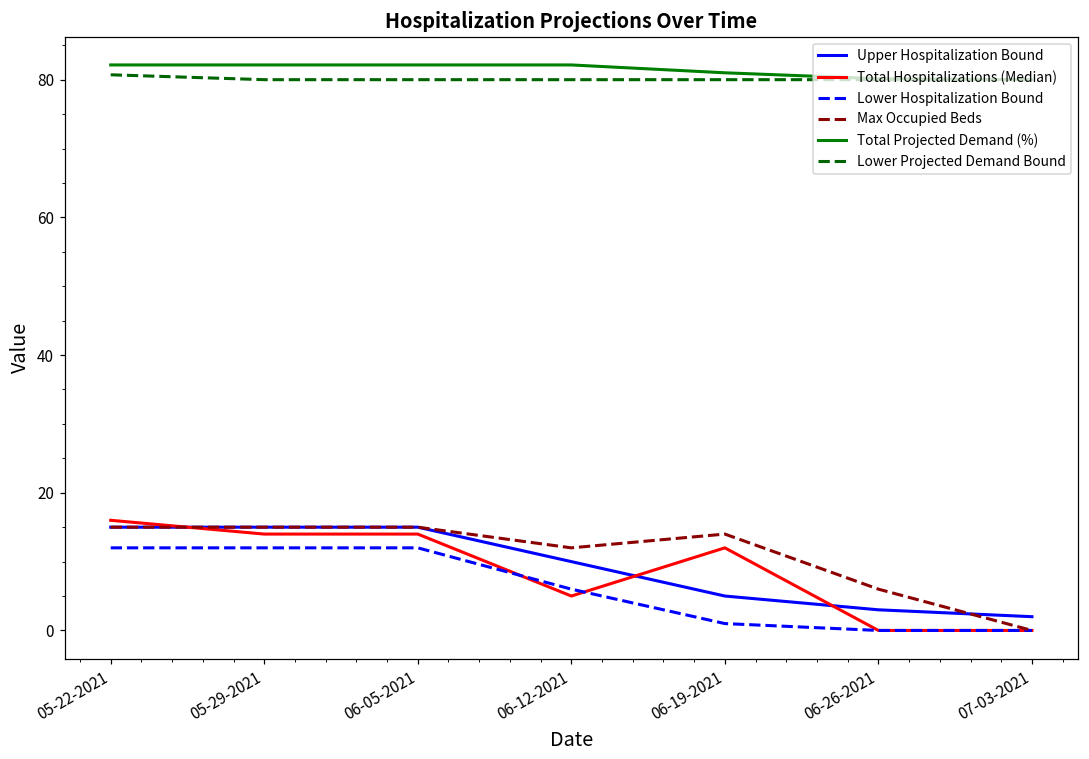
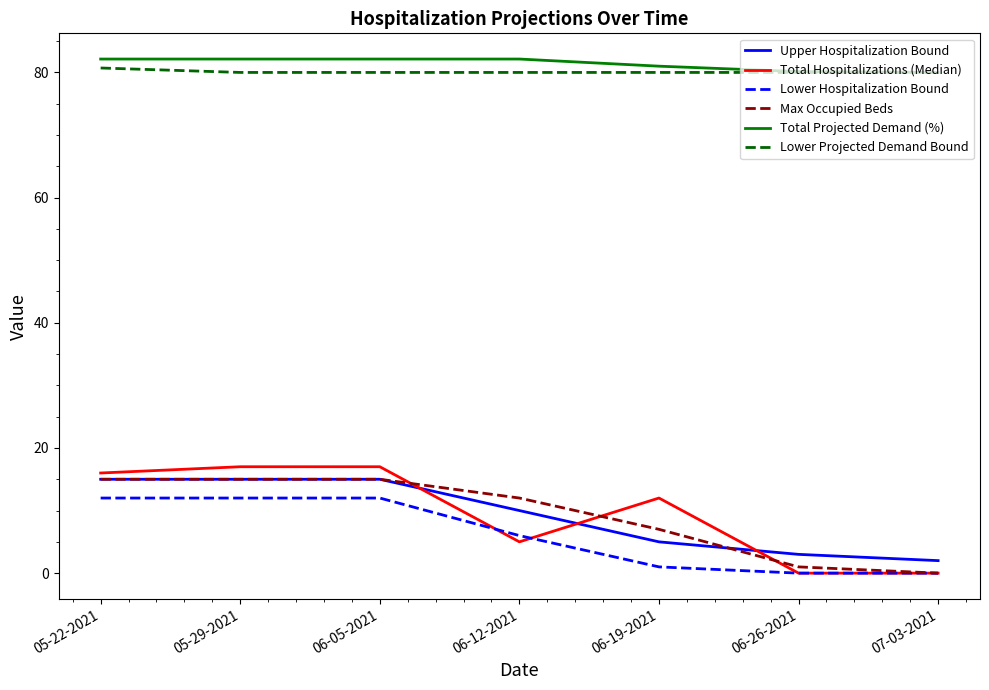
Total Hospitalizations (Median), 05-29-2021: 14 -> 17
Total Hospitalizations (Median), 06-05-2021: 14 -> 17
Max Occupied Beds, 06-19-2021: 14 -> 7
Max Occupied Beds, 06-26-2021: 6 -> 1
